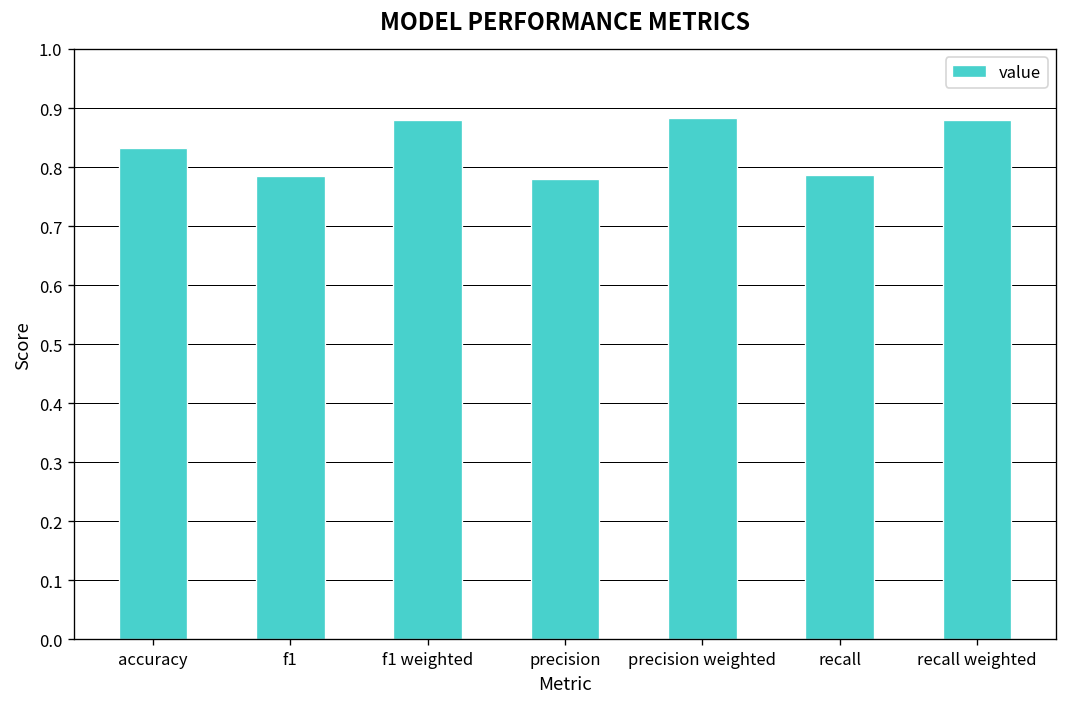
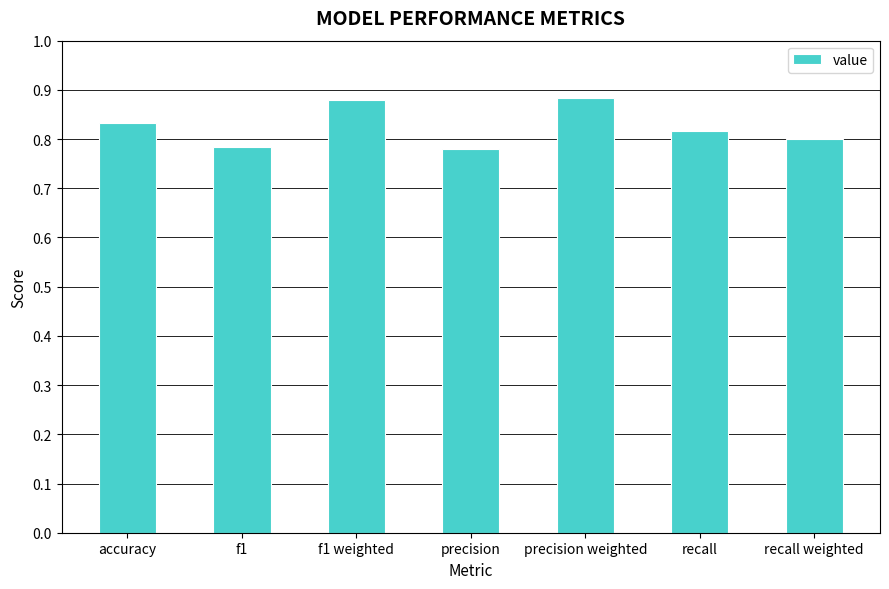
recall: 0.79 -> 0.82
recall weighted: 0.88 -> 0.80
